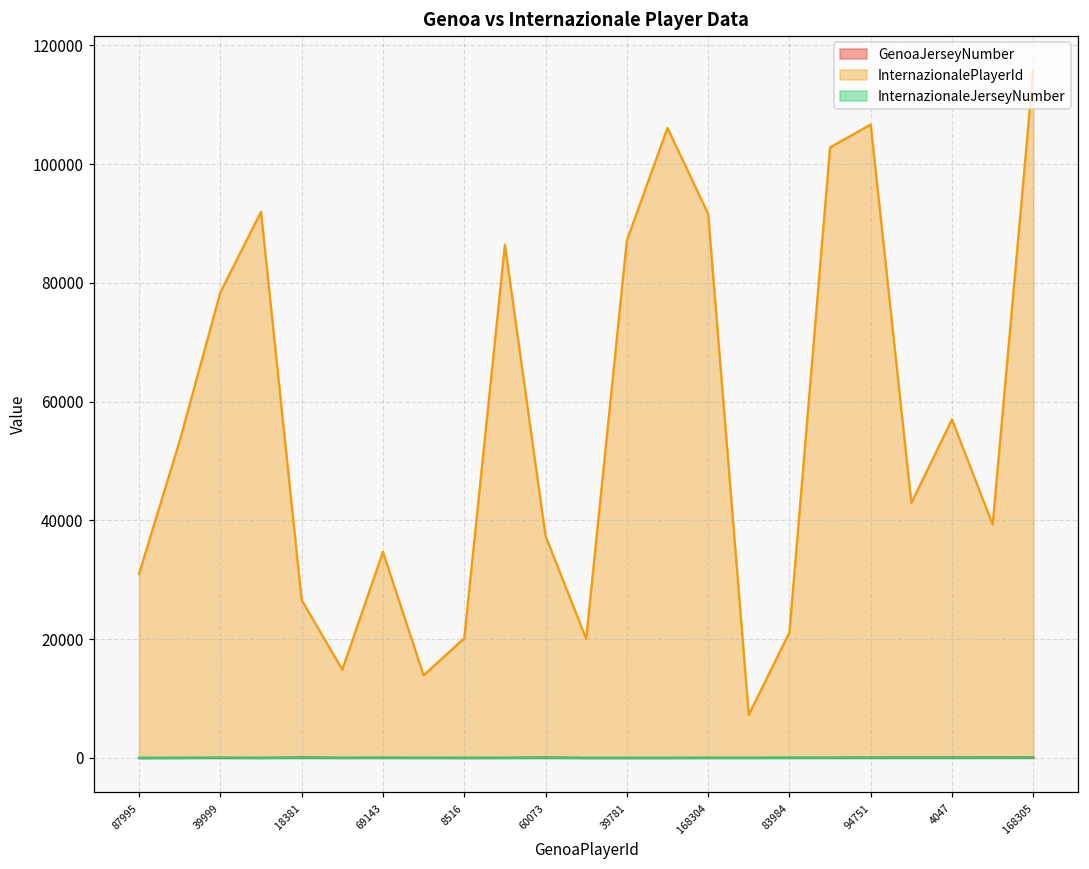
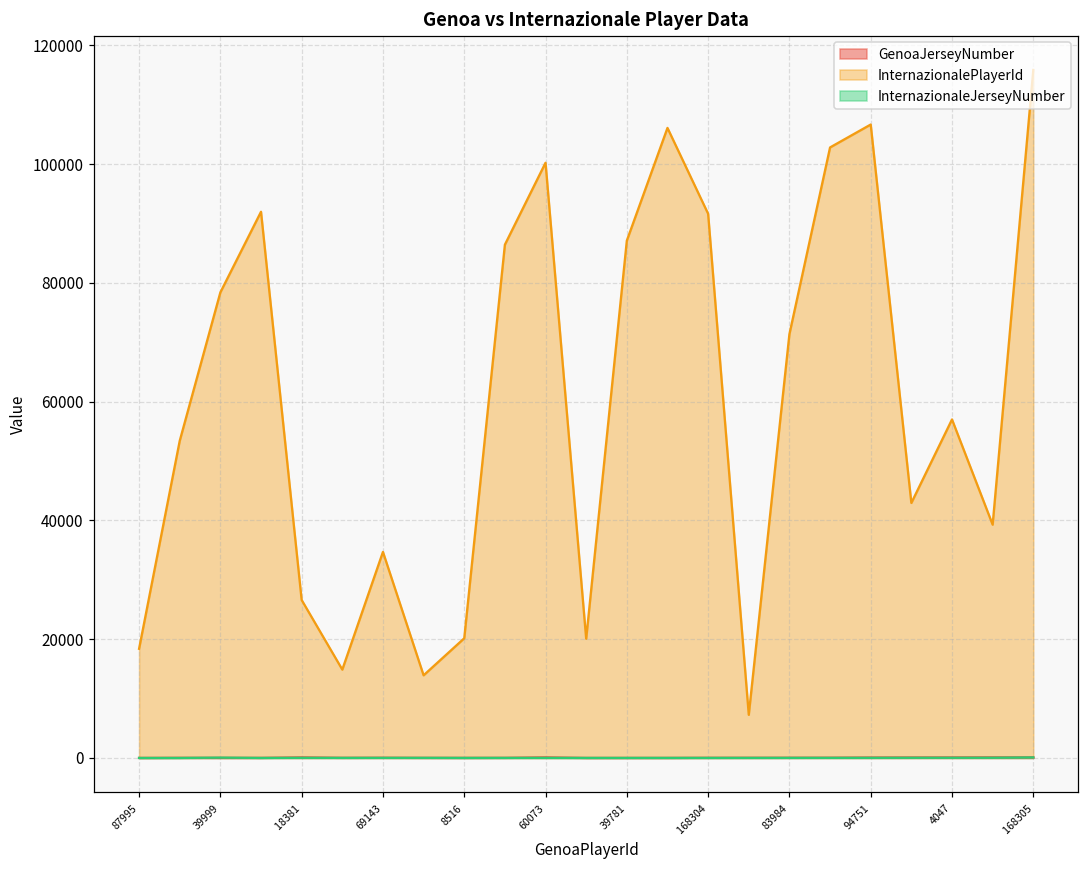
InternazionalePlayerId, 87995: 31000 -> 18000
InternazionalePlayerId, 60073: 37000 -> 100000
InternazionalePlayerId, 83984: 21000 -> 71000
